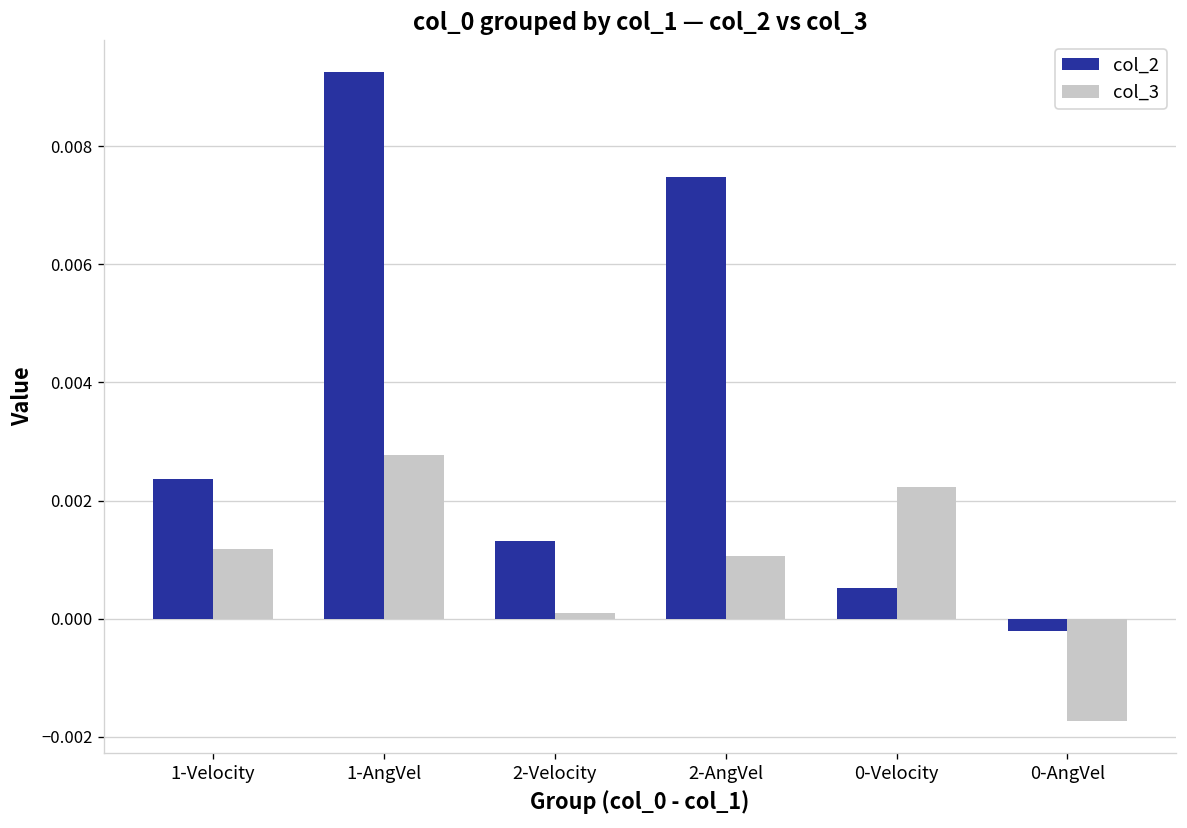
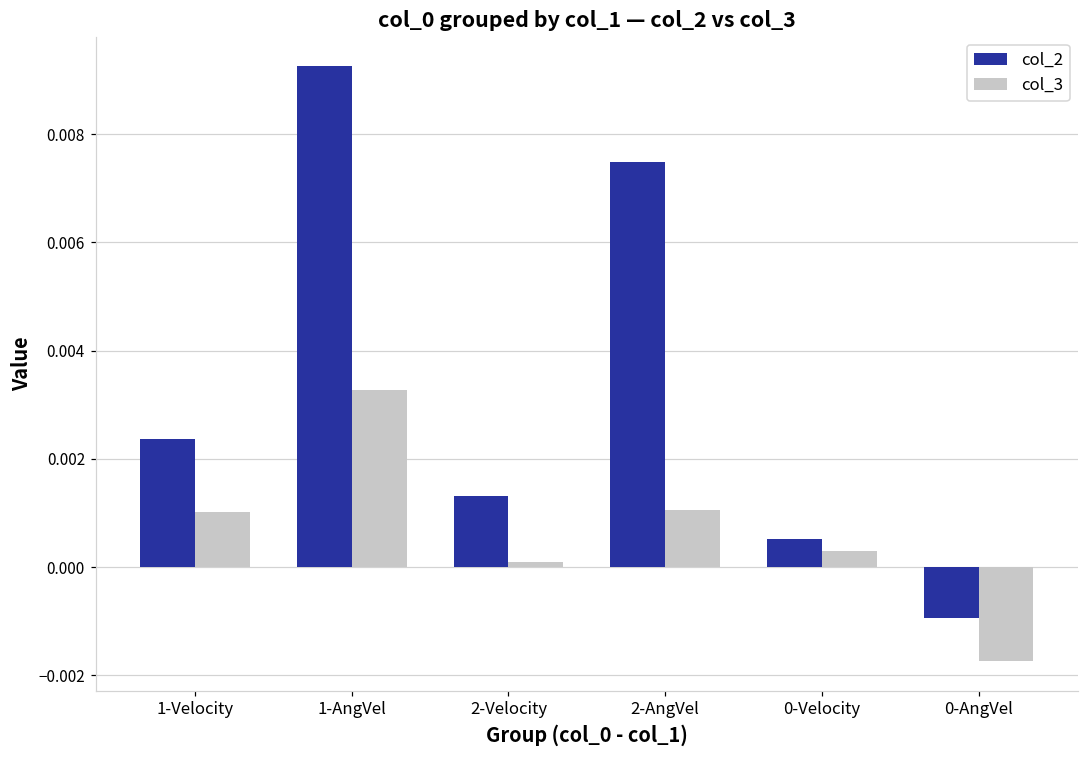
col_3, 1-Velocity: 0.0012 -> 0.0010
col_3, 1-AngVel: 0.0028 -> 0.0033
col_3, 0-Velocity: 0.0022 -> 0.0003
col_2, 0-AngVel: -0.0002 -> -0.0009
